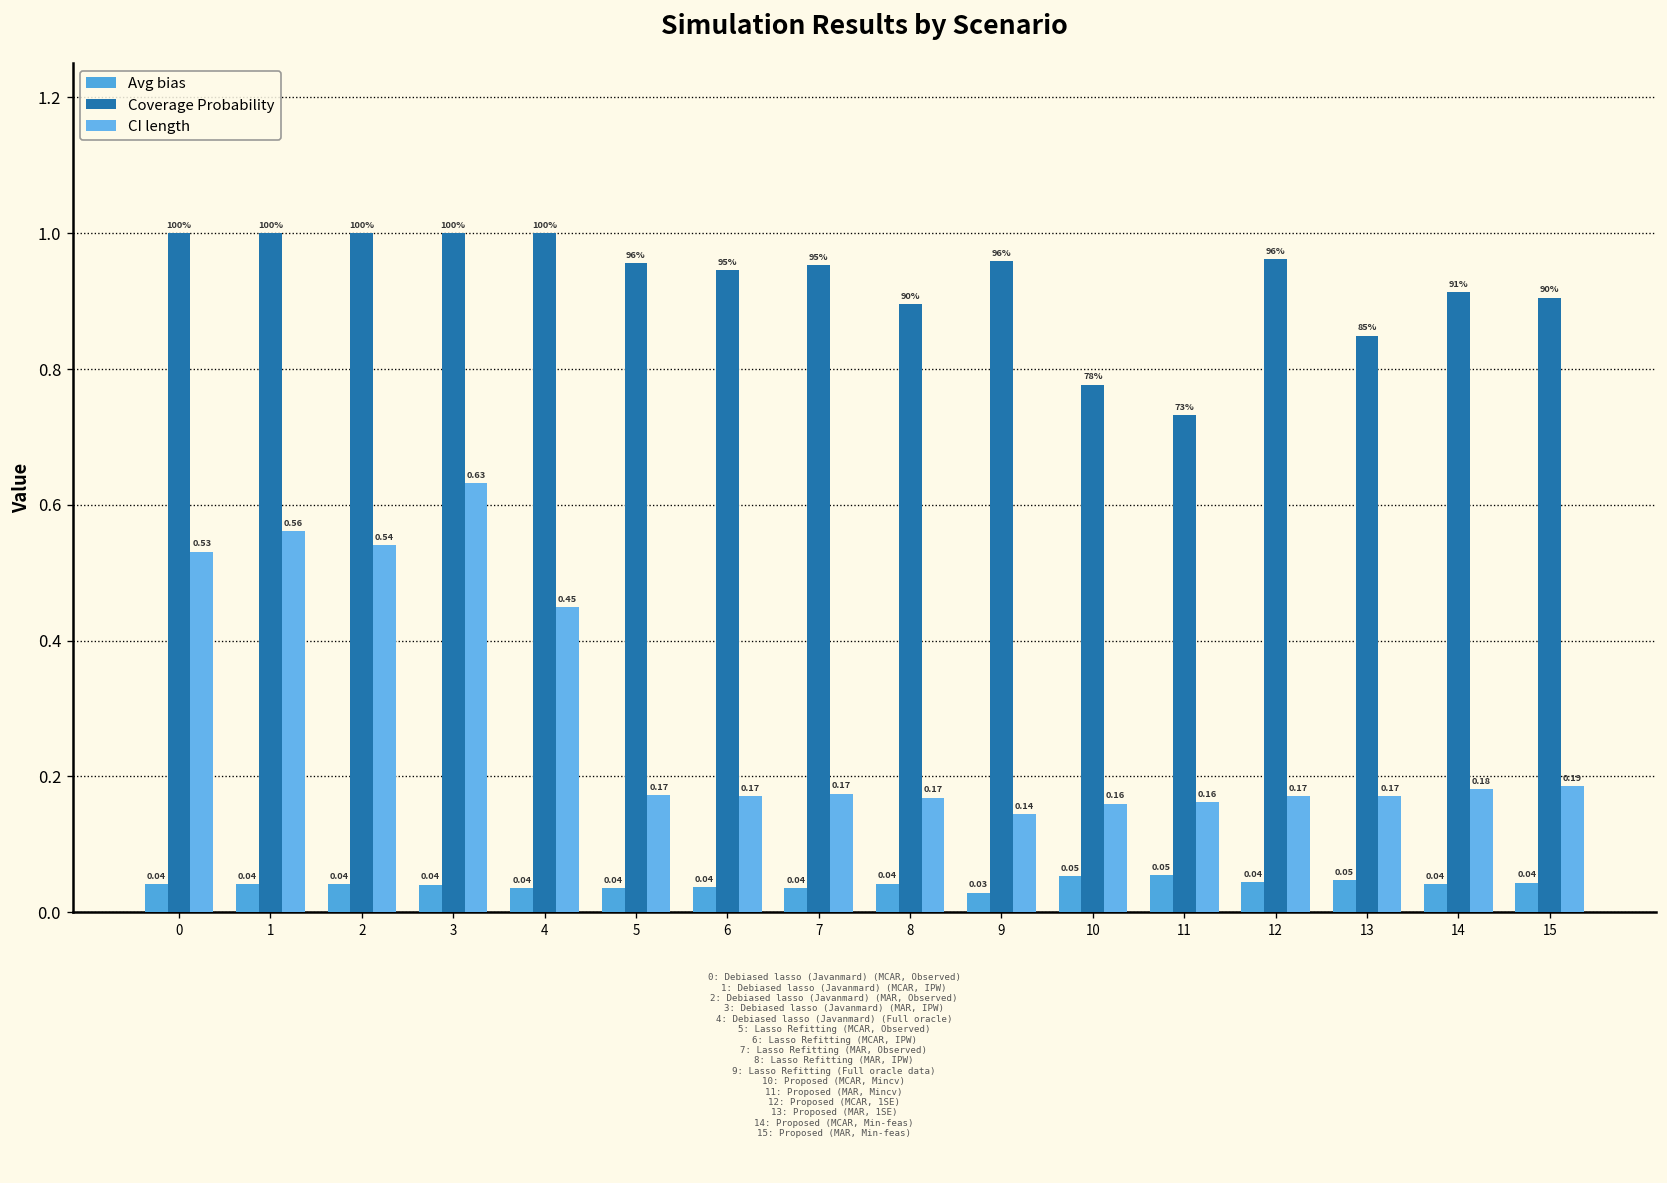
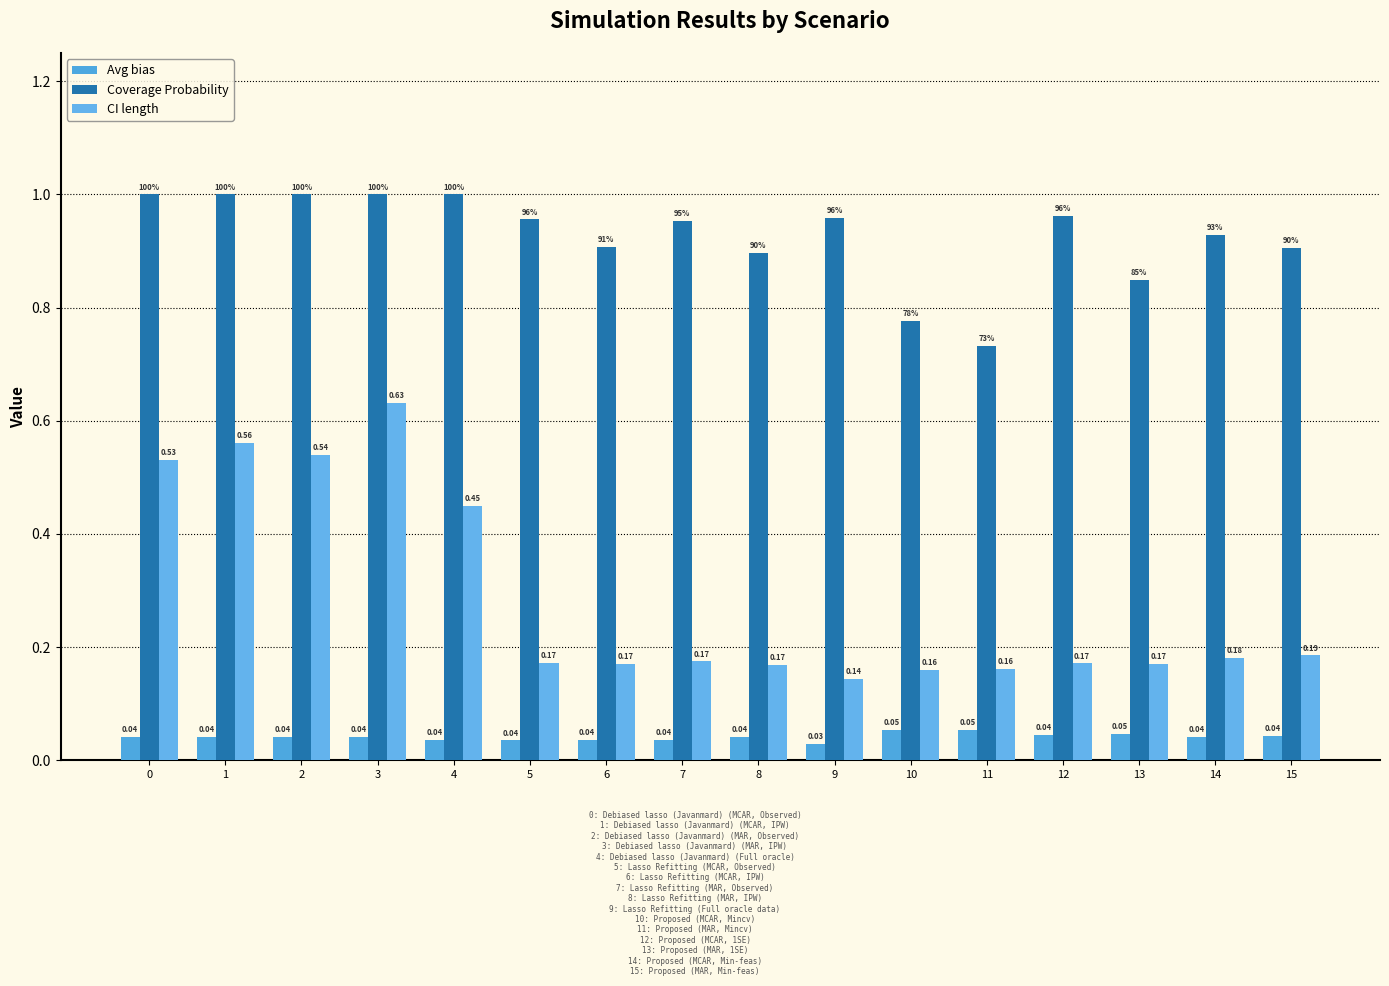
Coverage Probability, 6: 95% -> 91%
Coverage Probability, 14: 91% -> 93%
